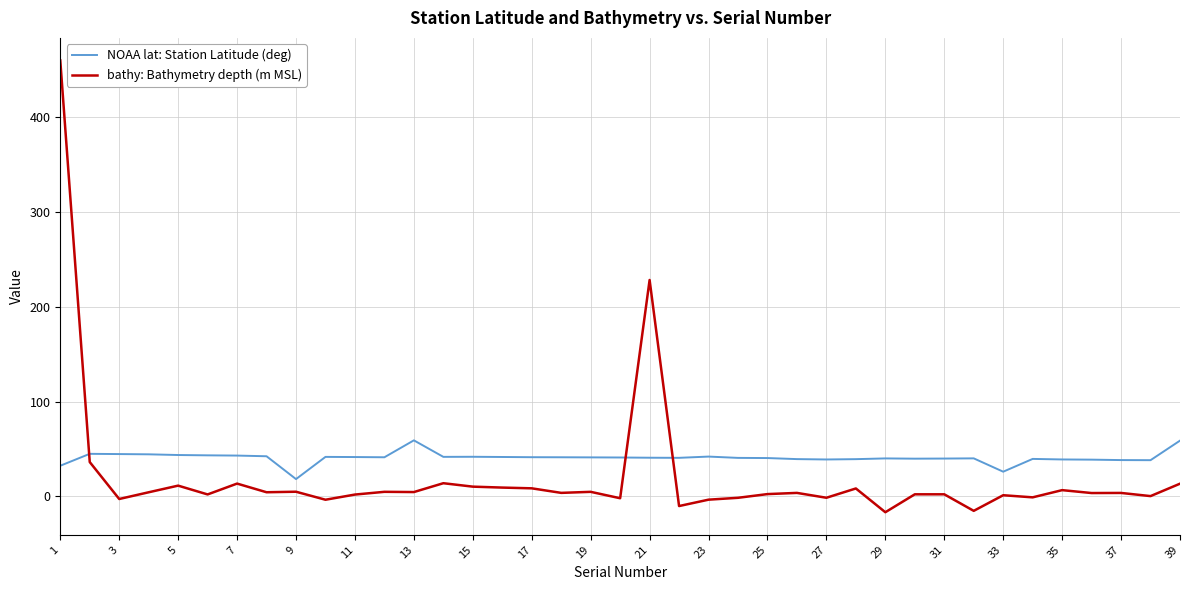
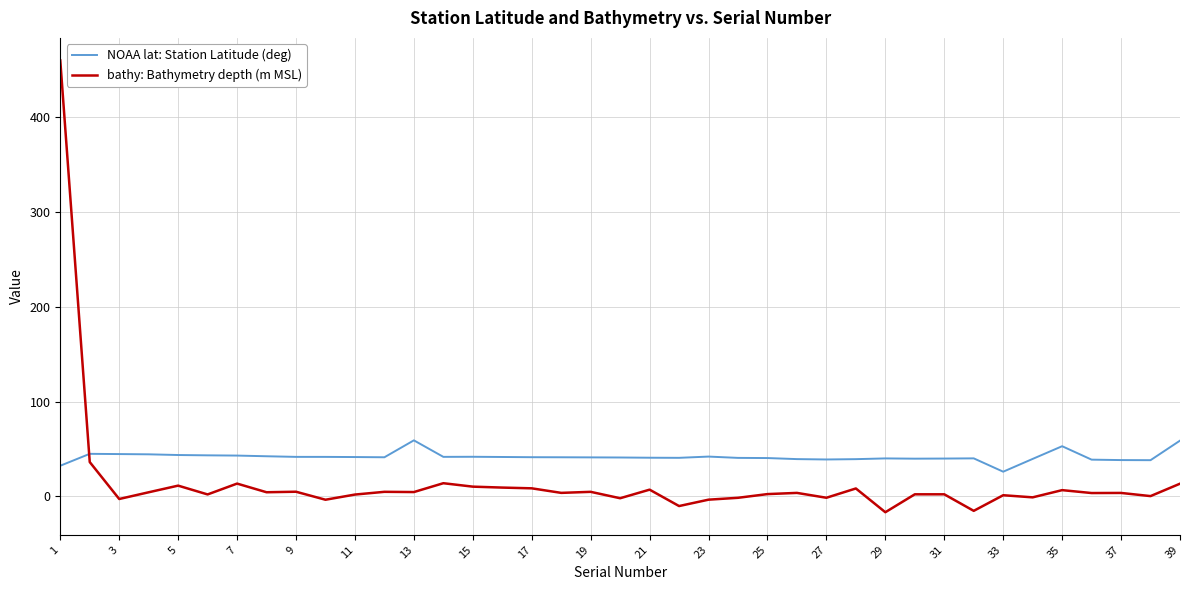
NOAA lat: Station Latitude (deg), 9: 20 -> 40
bathy: Bathymetry depth (m MSL), 21: 230 -> 10
NOAA lat: Station Latitude (deg), 35: 40 -> 50
